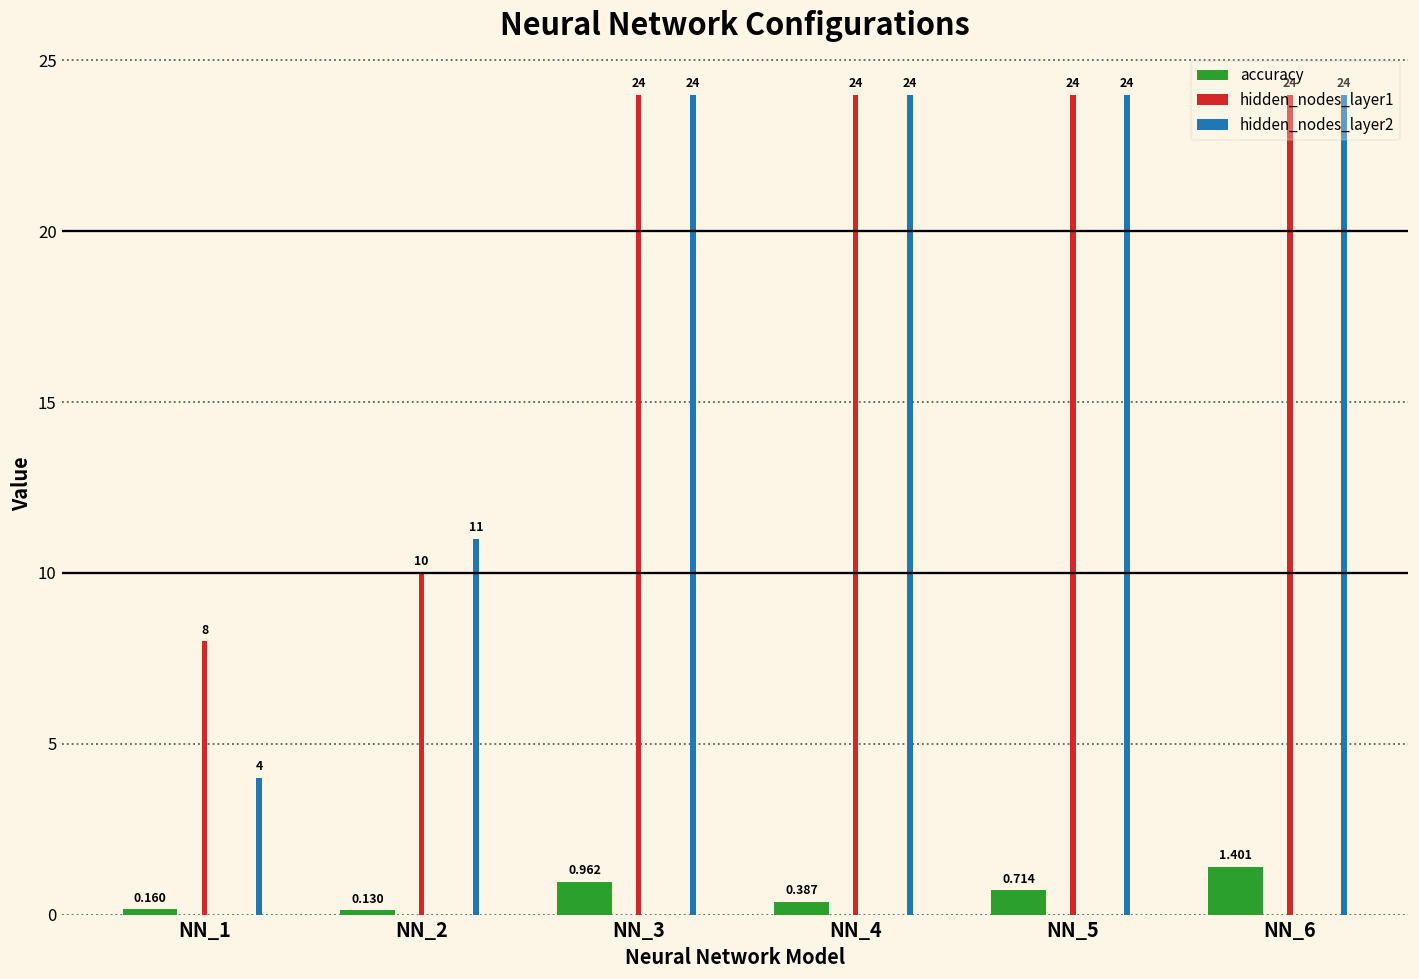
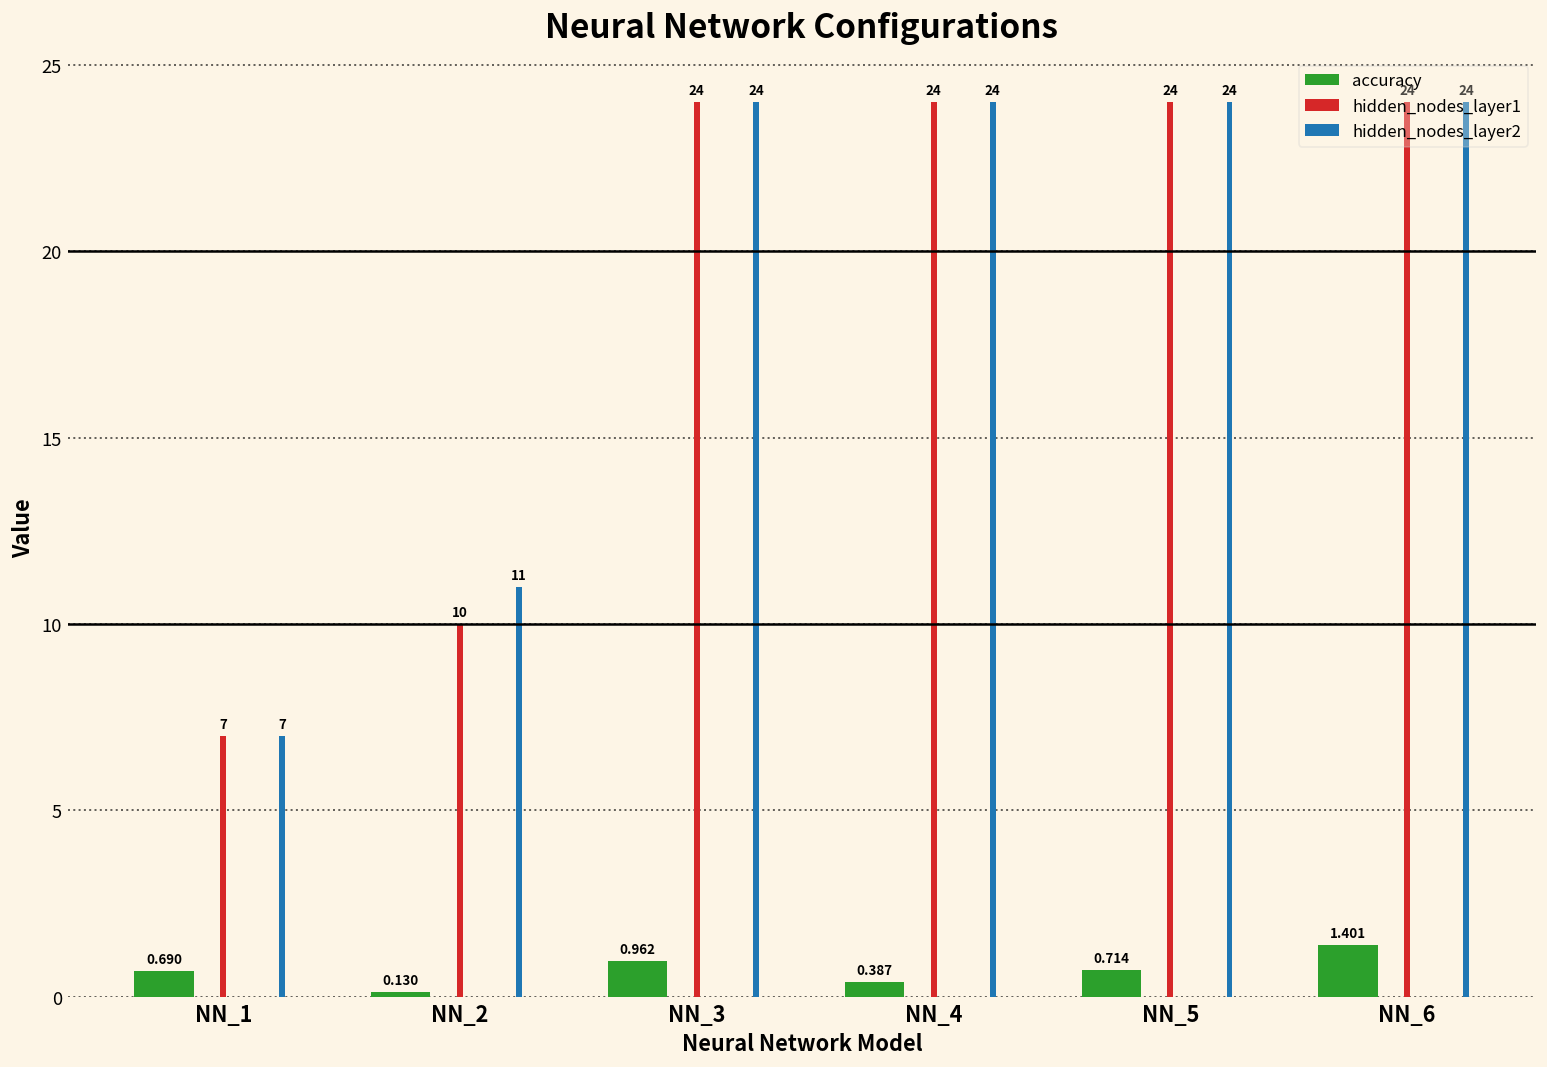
accuracy, NN_1: 0.160 -> 0.690
hidden_nodes_layer1, NN_1: 8 -> 7
hidden_nodes_layer2, NN_1: 4 -> 7
